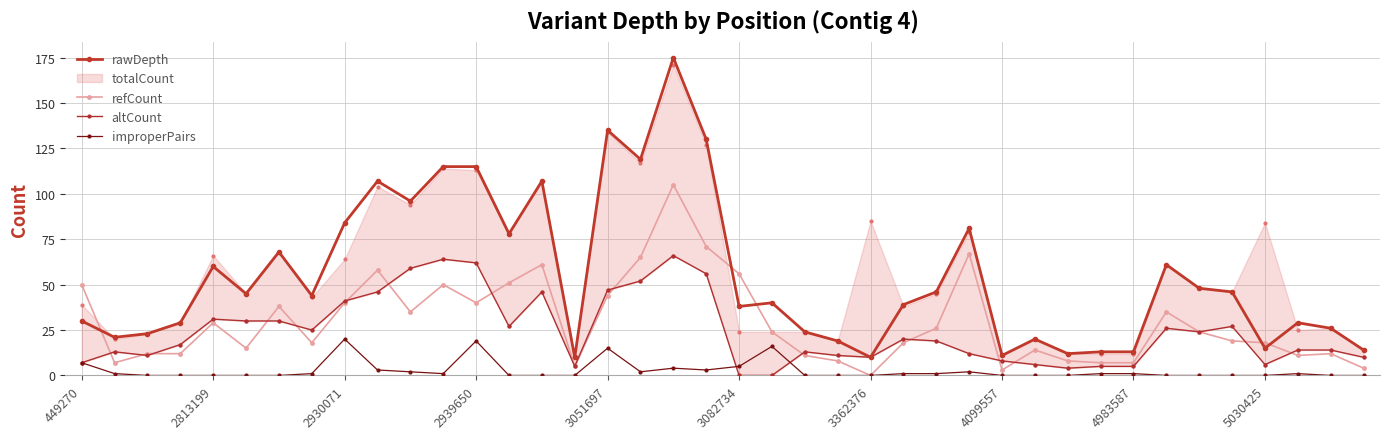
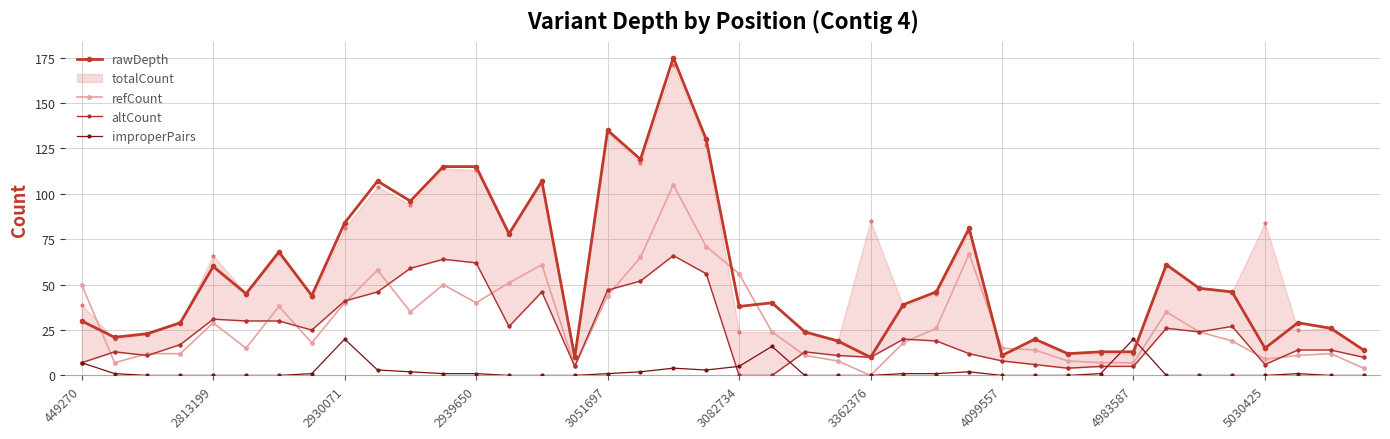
totalCount, 2930071: 64 -> 81
improperPairs, 2939650: 19 -> 1
improperPairs, 3051697: 15 -> 1
refCount, 4099557: 3 -> 15
improperPairs, 4983587: 1 -> 20
refCount, 5030425: 18 -> 9
